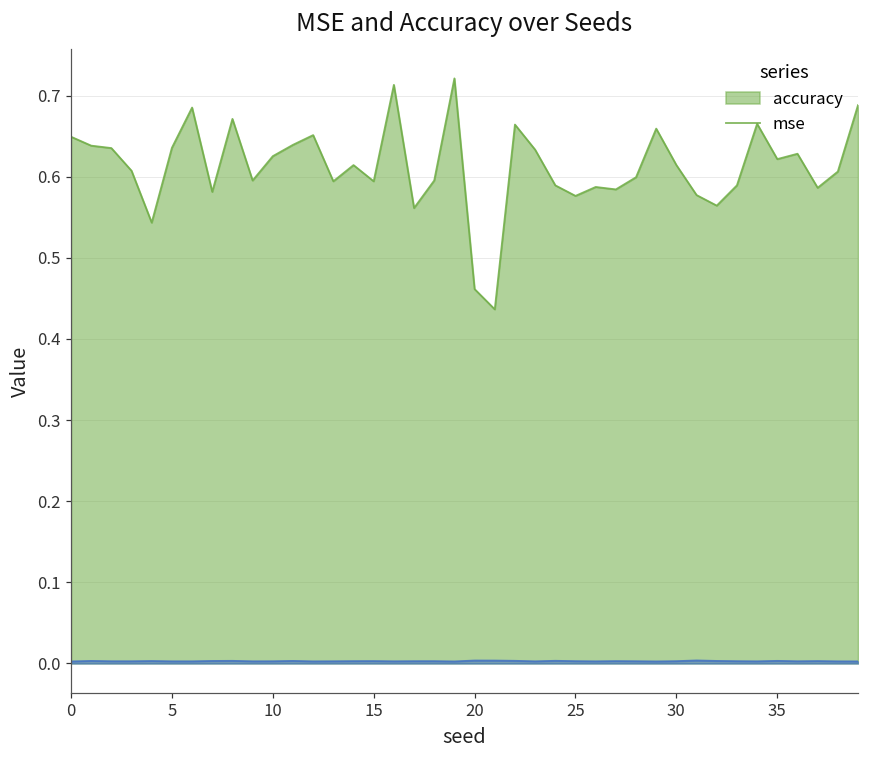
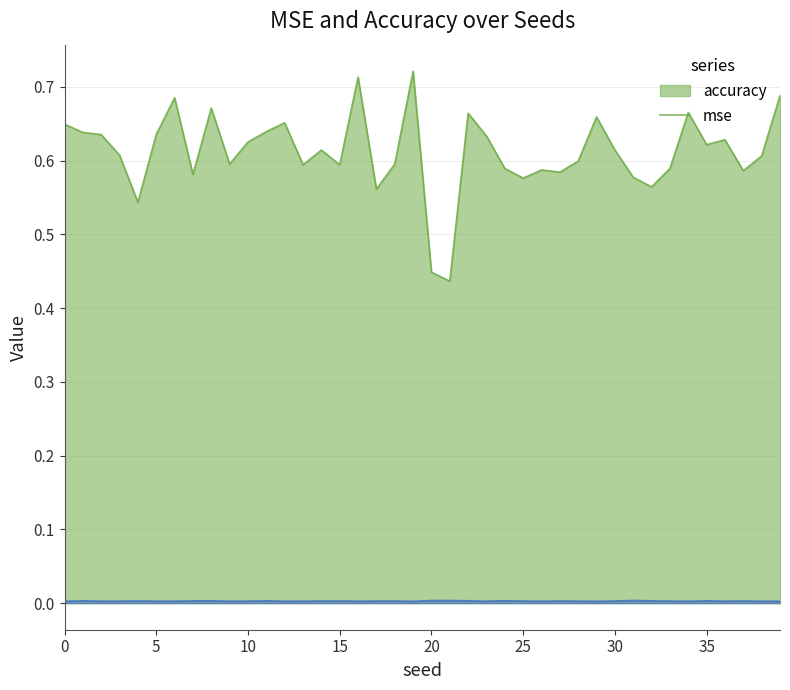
accuracy, 20: 0.46 -> 0.45
